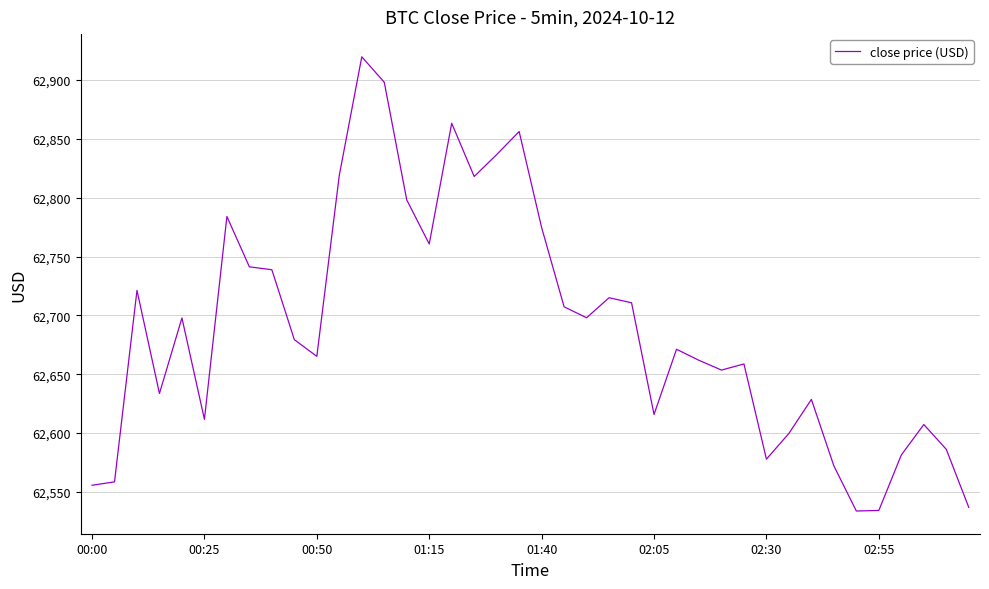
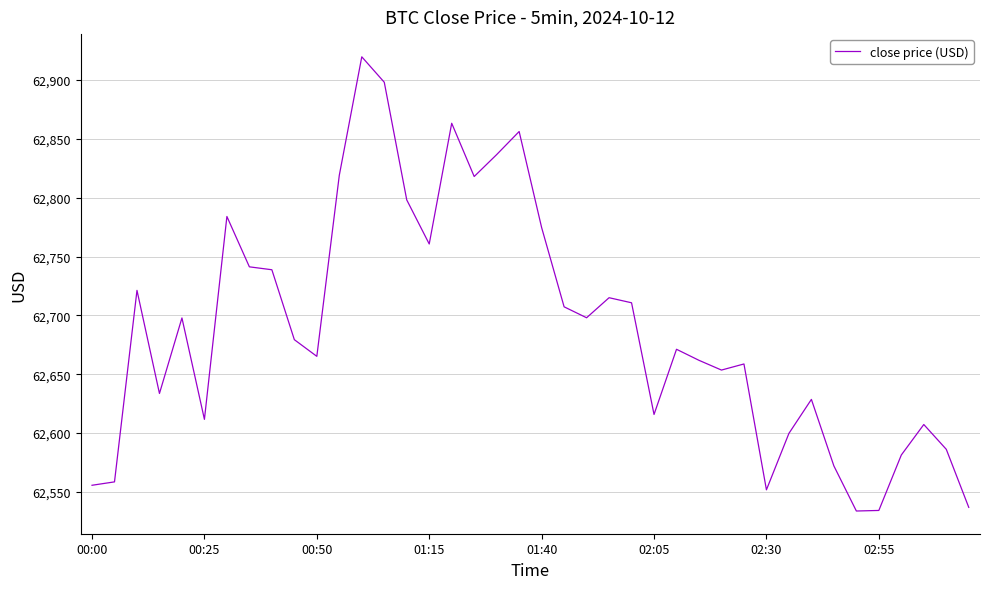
02:30: 62,578 -> 62,552
